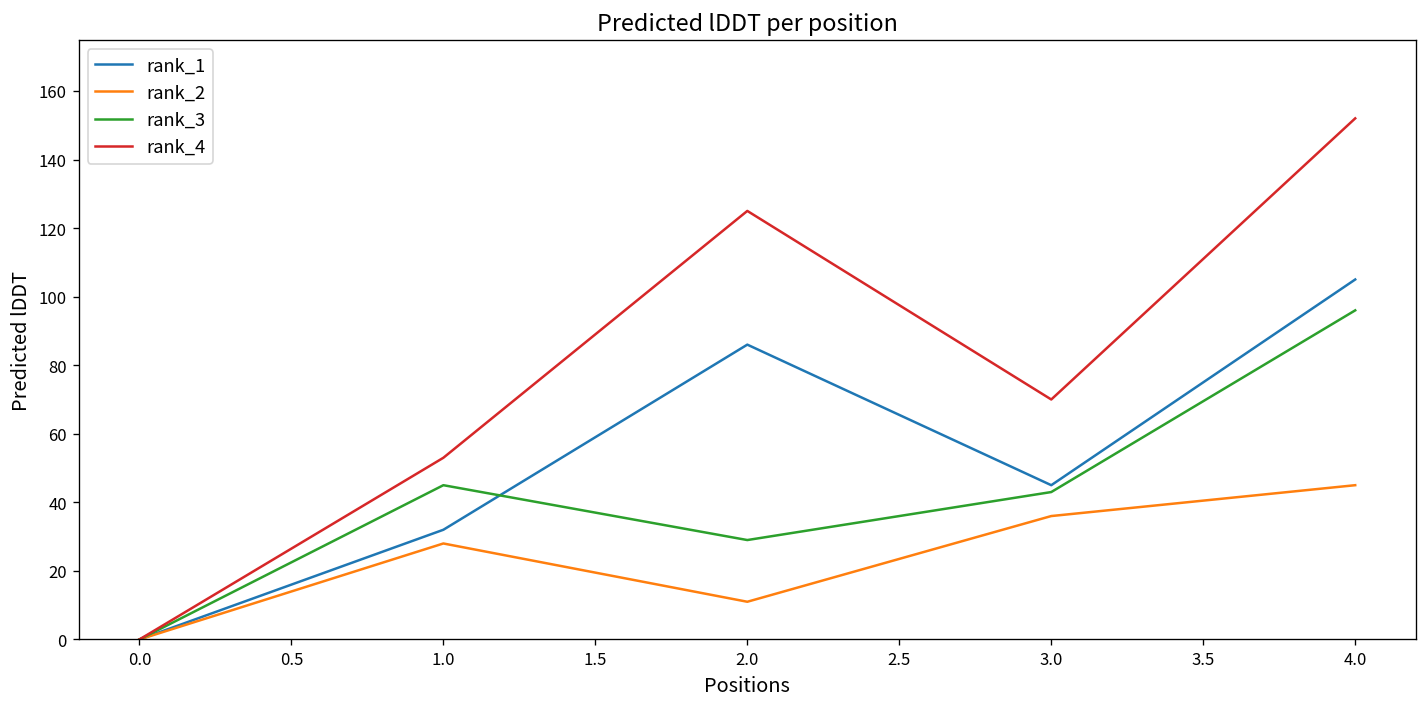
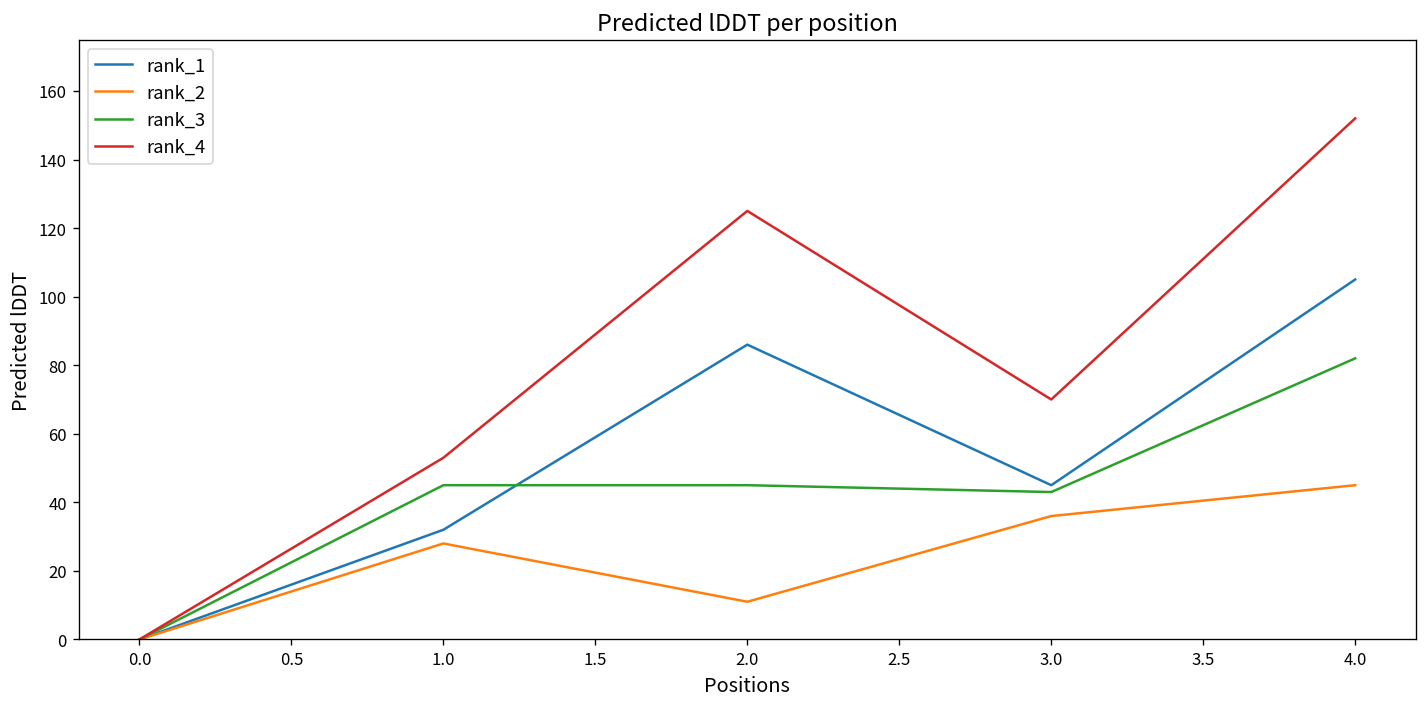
rank_3, 2.0: 29 -> 45
rank_3, 4.0: 96 -> 82
